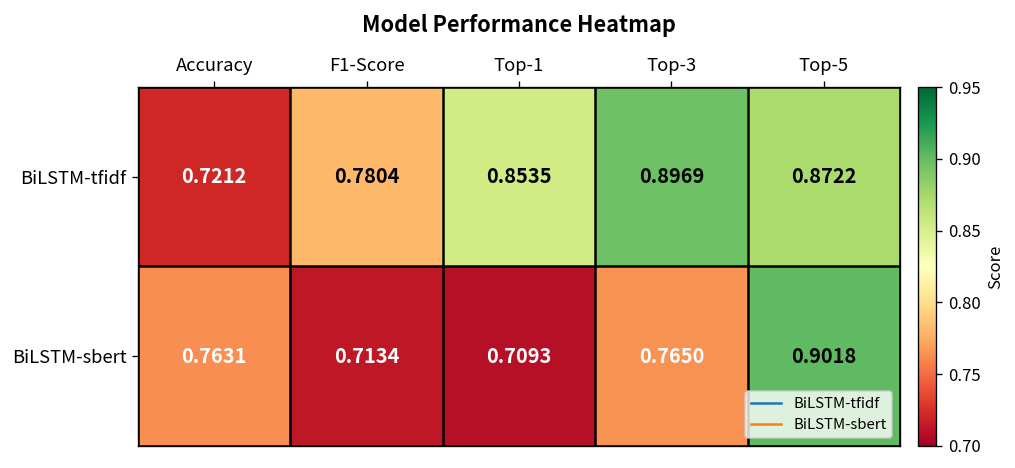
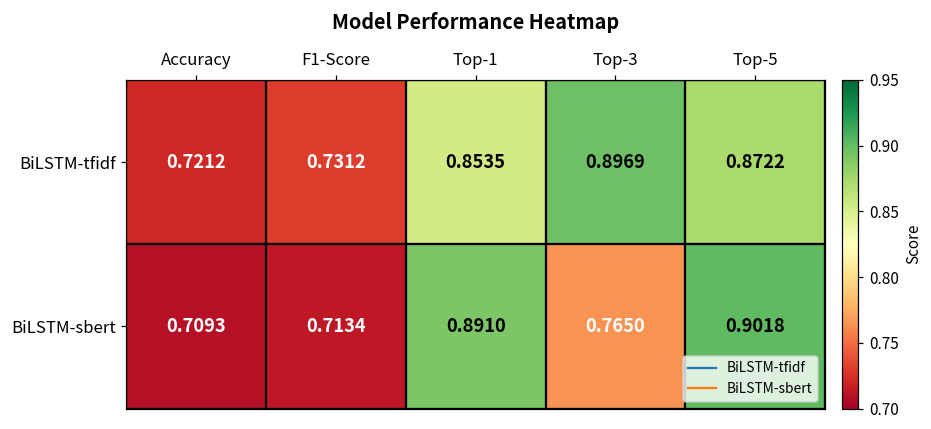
BiLSTM-tfidf, F1-Score: 0.7804 -> 0.7312
BiLSTM-sbert, Accuracy: 0.7631 -> 0.7093
BiLSTM-sbert, Top-1: 0.7093 -> 0.8910
